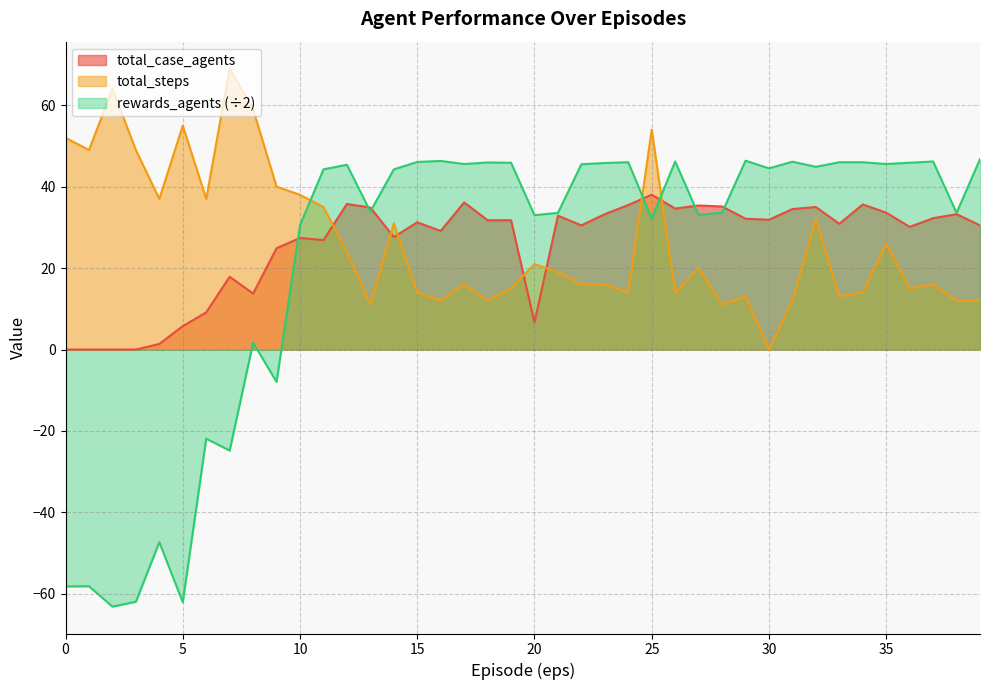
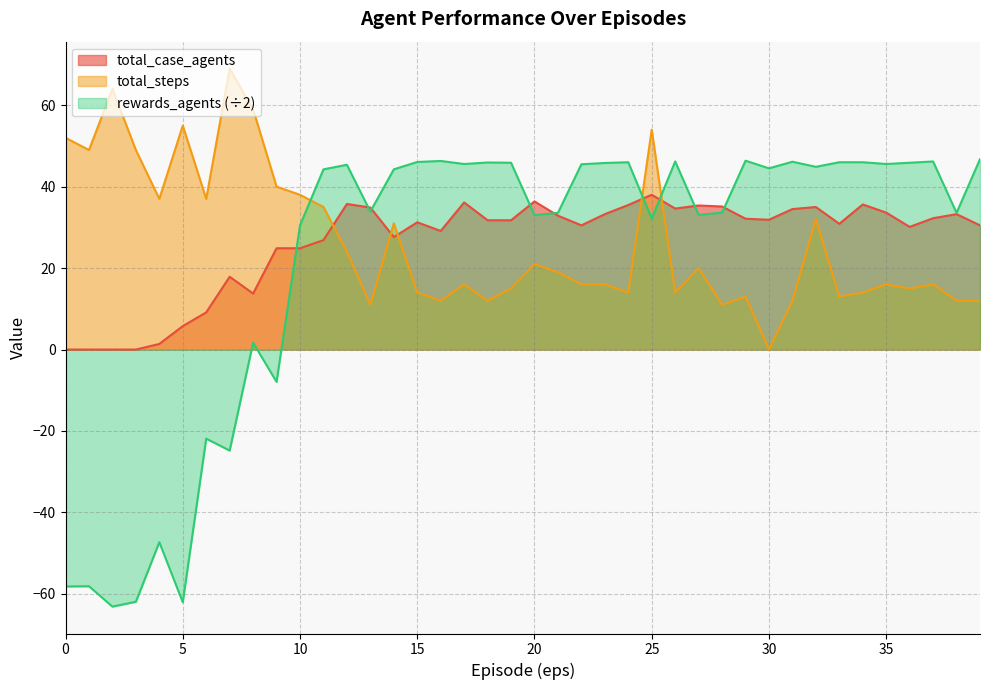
total_case_agents, 10: 27 -> 25
total_case_agents, 20: 7 -> 36
total_steps, 35: 26 -> 16
